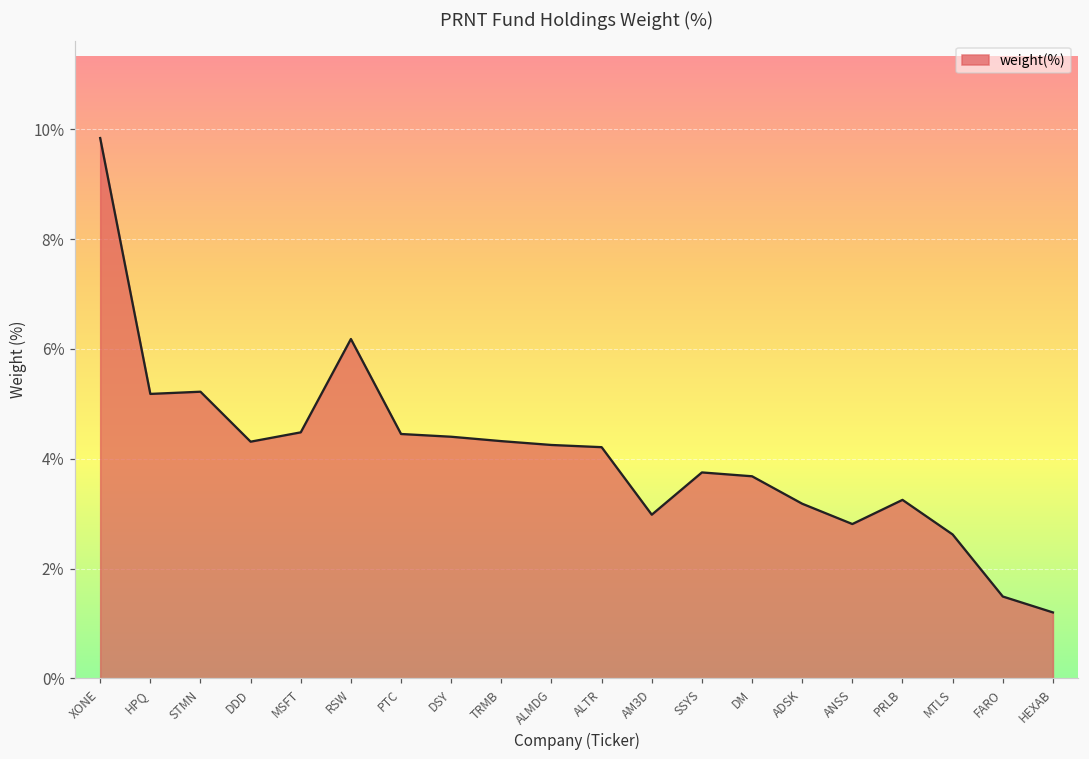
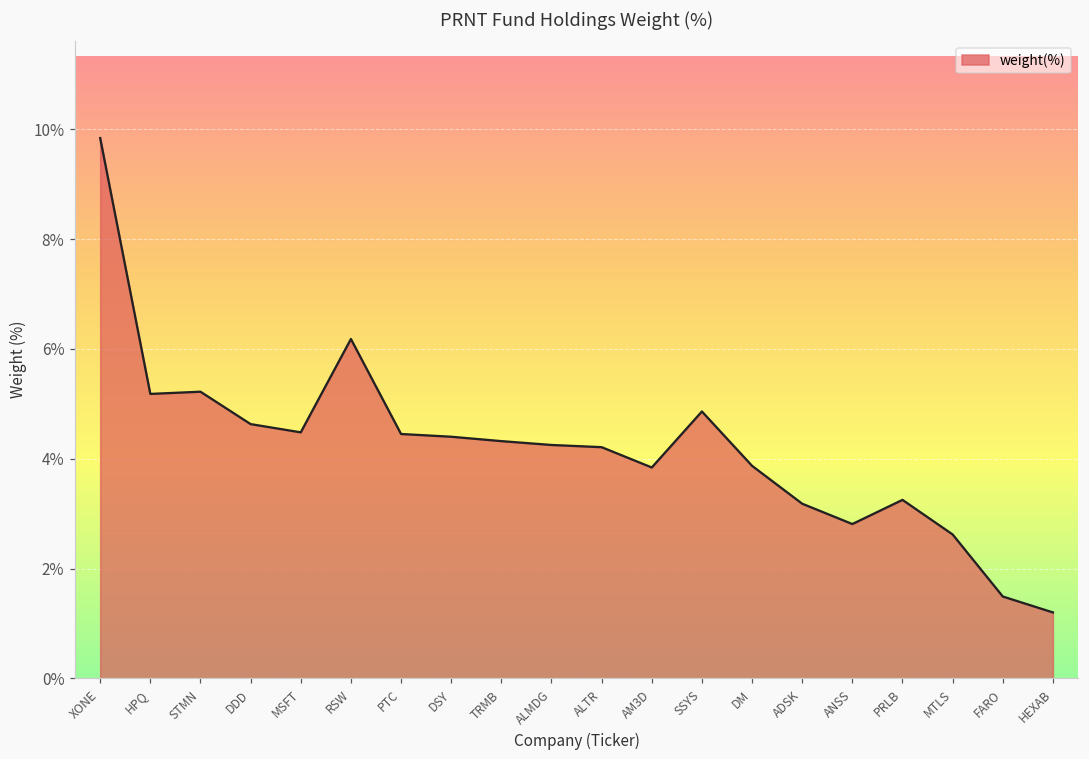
DDD: 4.3% -> 4.6%
AM3D: 3.0% -> 3.8%
SSYS: 3.8% -> 4.9%
DM: 3.7% -> 3.9%
